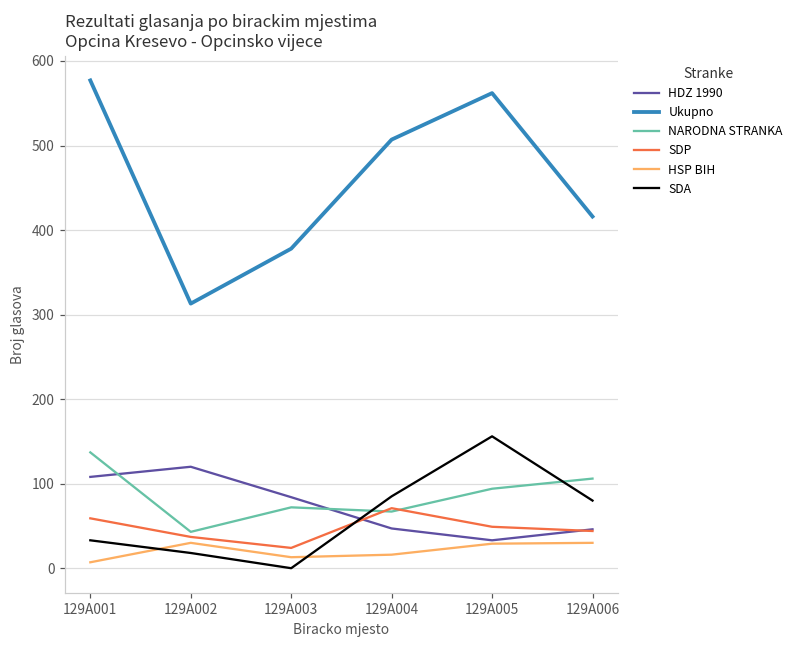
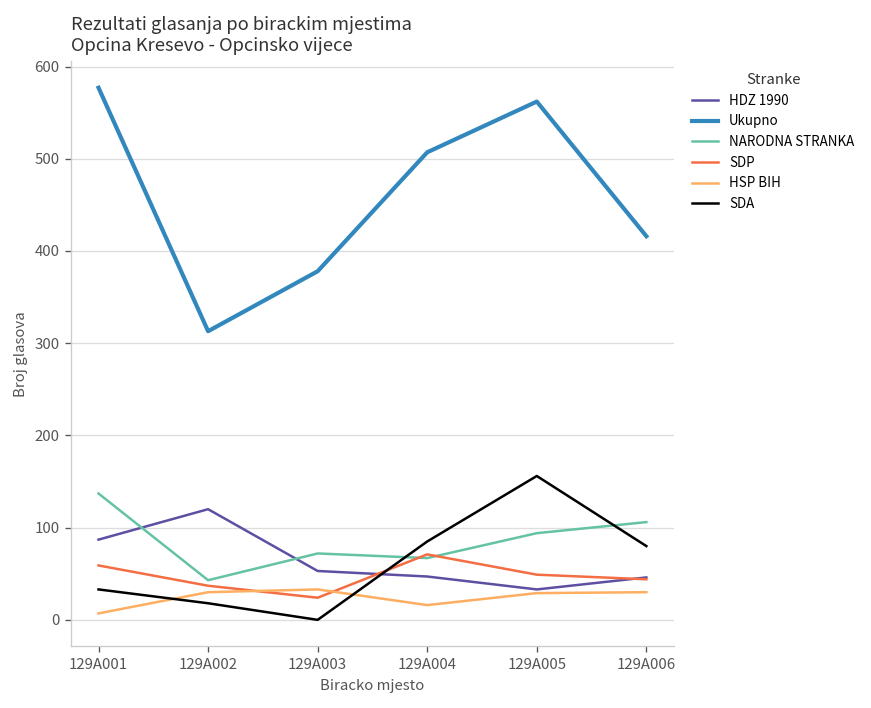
HDZ 1990, 129A001: 110 -> 90
HDZ 1990, 129A003: 80 -> 50
HSP BIH, 129A003: 10 -> 30
